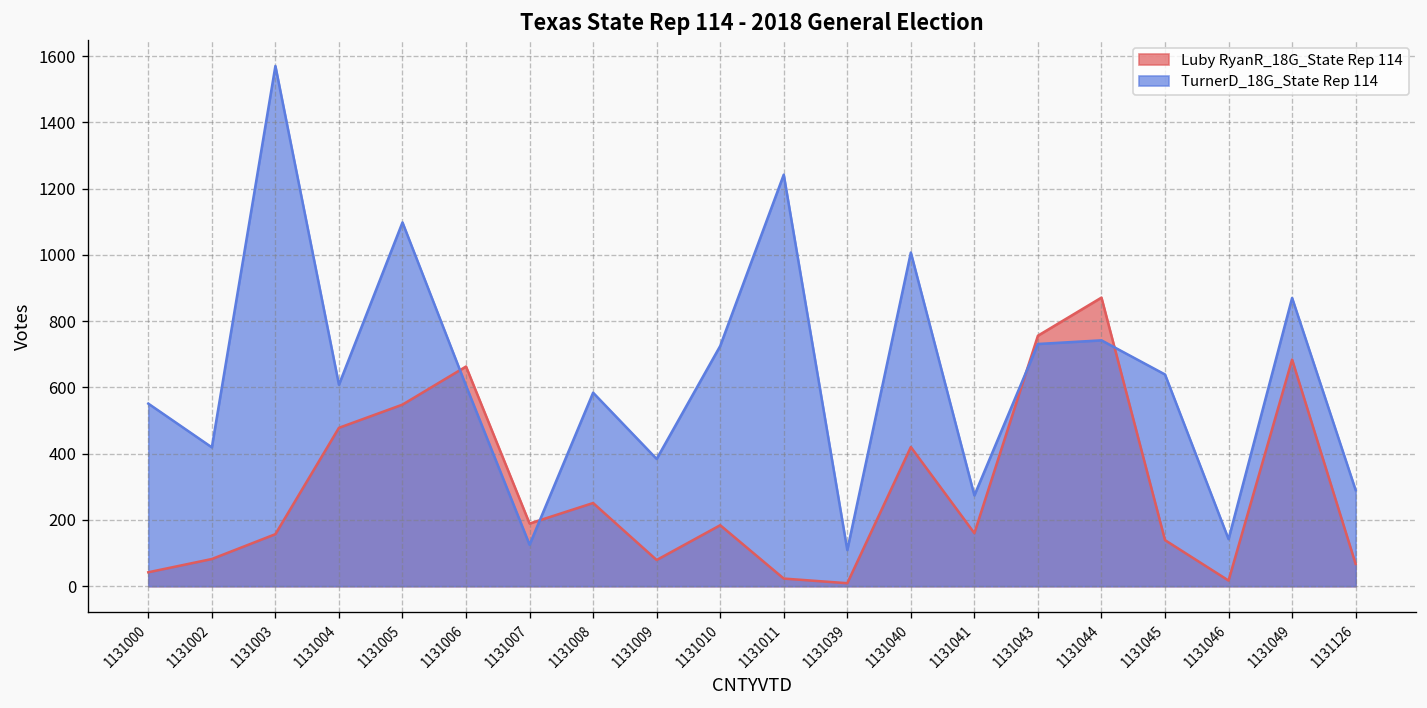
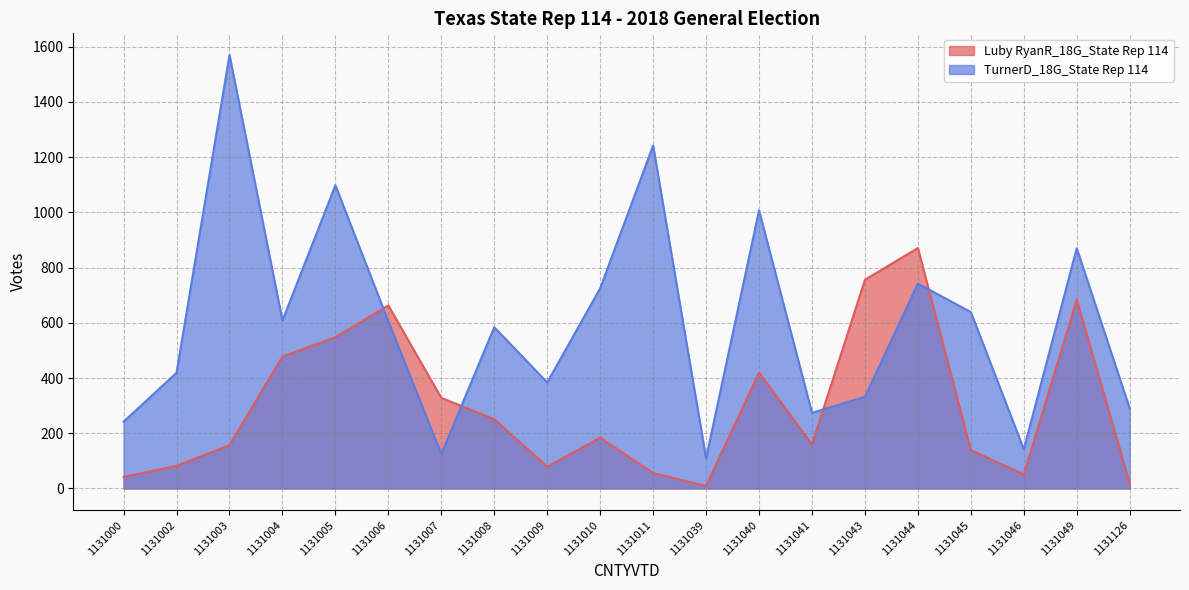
TurnerD_18G_State Rep 114, 1131000: 550 -> 240
Luby RyanR_18G_State Rep 114, 1131007: 190 -> 330
Luby RyanR_18G_State Rep 114, 1131011: 20 -> 60
TurnerD_18G_State Rep 114, 1131043: 730 -> 330
Luby RyanR_18G_State Rep 114, 1131046: 20 -> 50
Luby RyanR_18G_State Rep 114, 1131126: 70 -> 20
